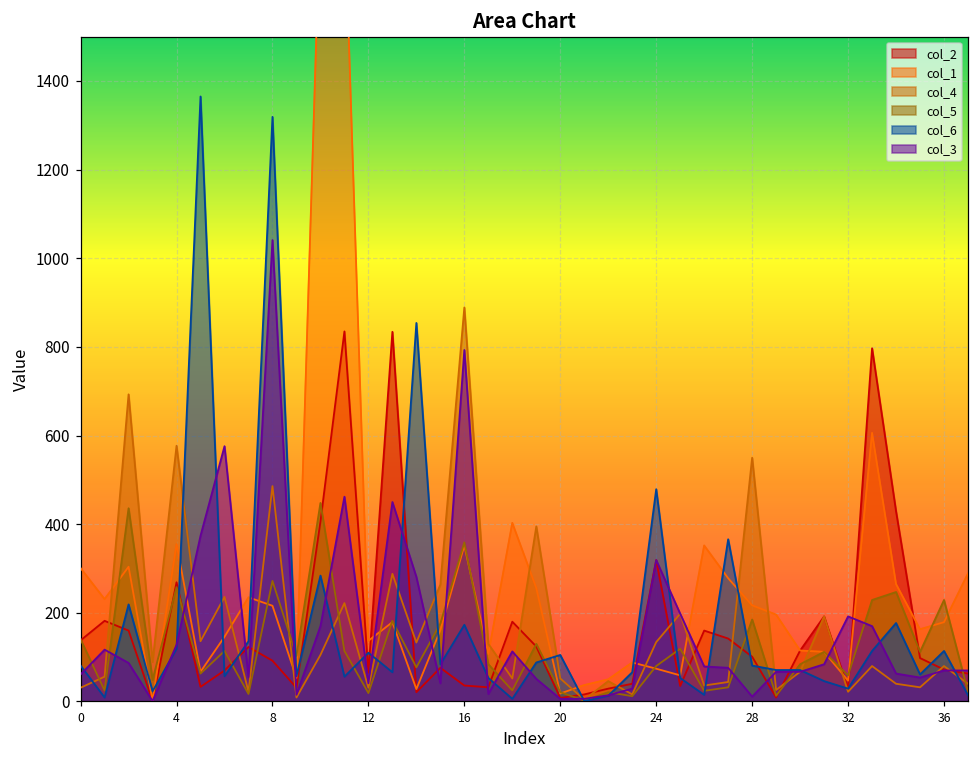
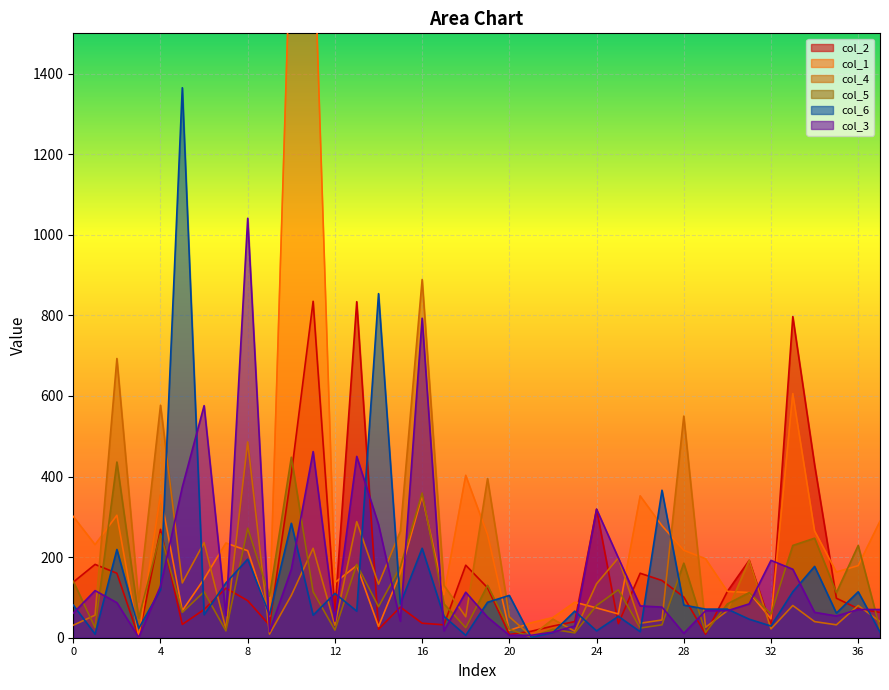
col_6, 8: 1320 -> 200
col_6, 16: 170 -> 220
col_6, 24: 480 -> 20
